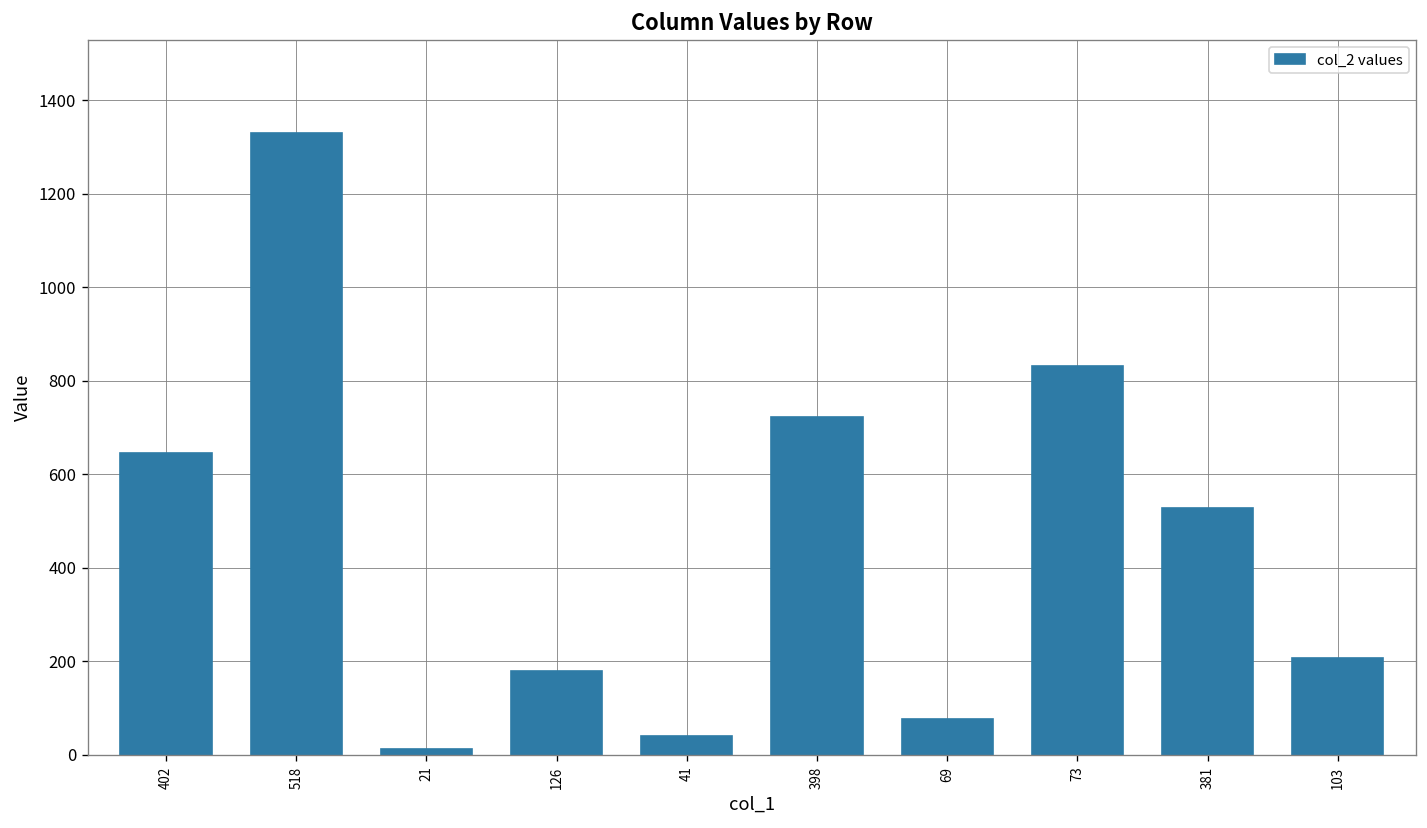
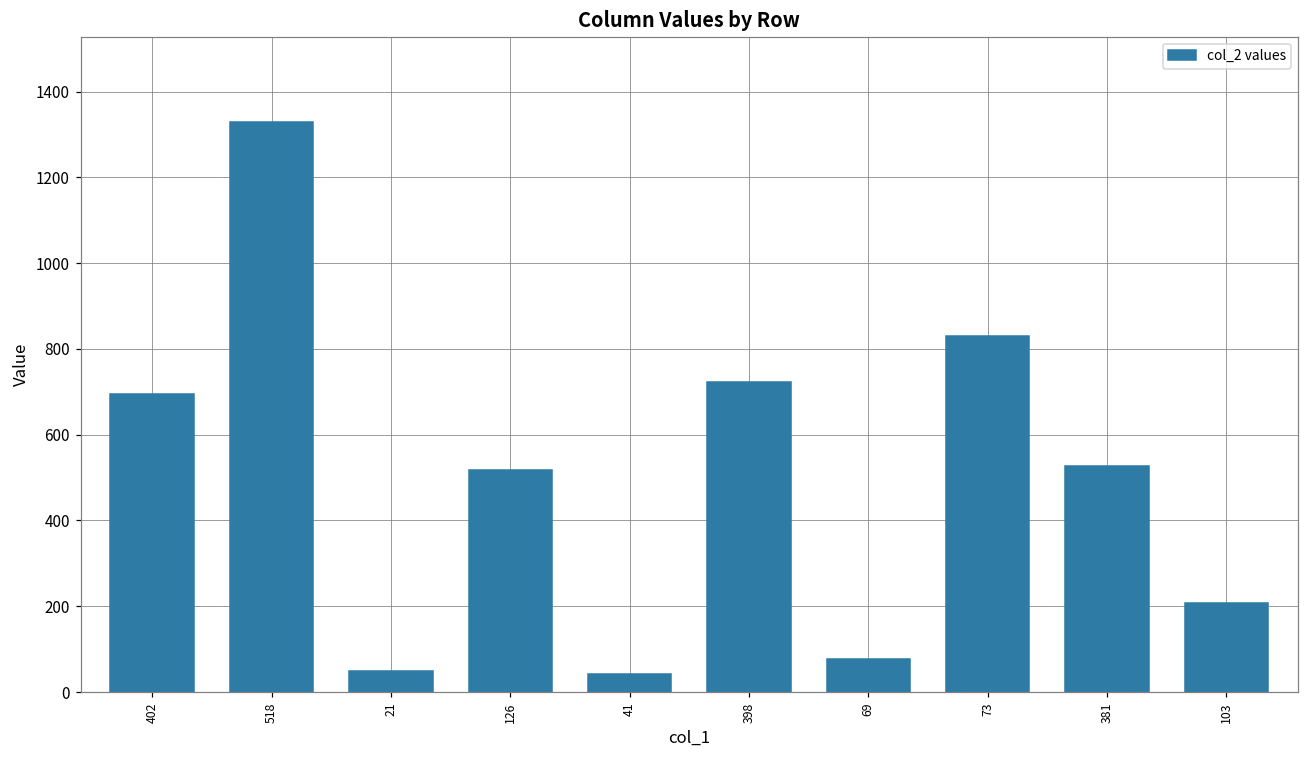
402: 650 -> 700
21: 10 -> 50
126: 180 -> 520
